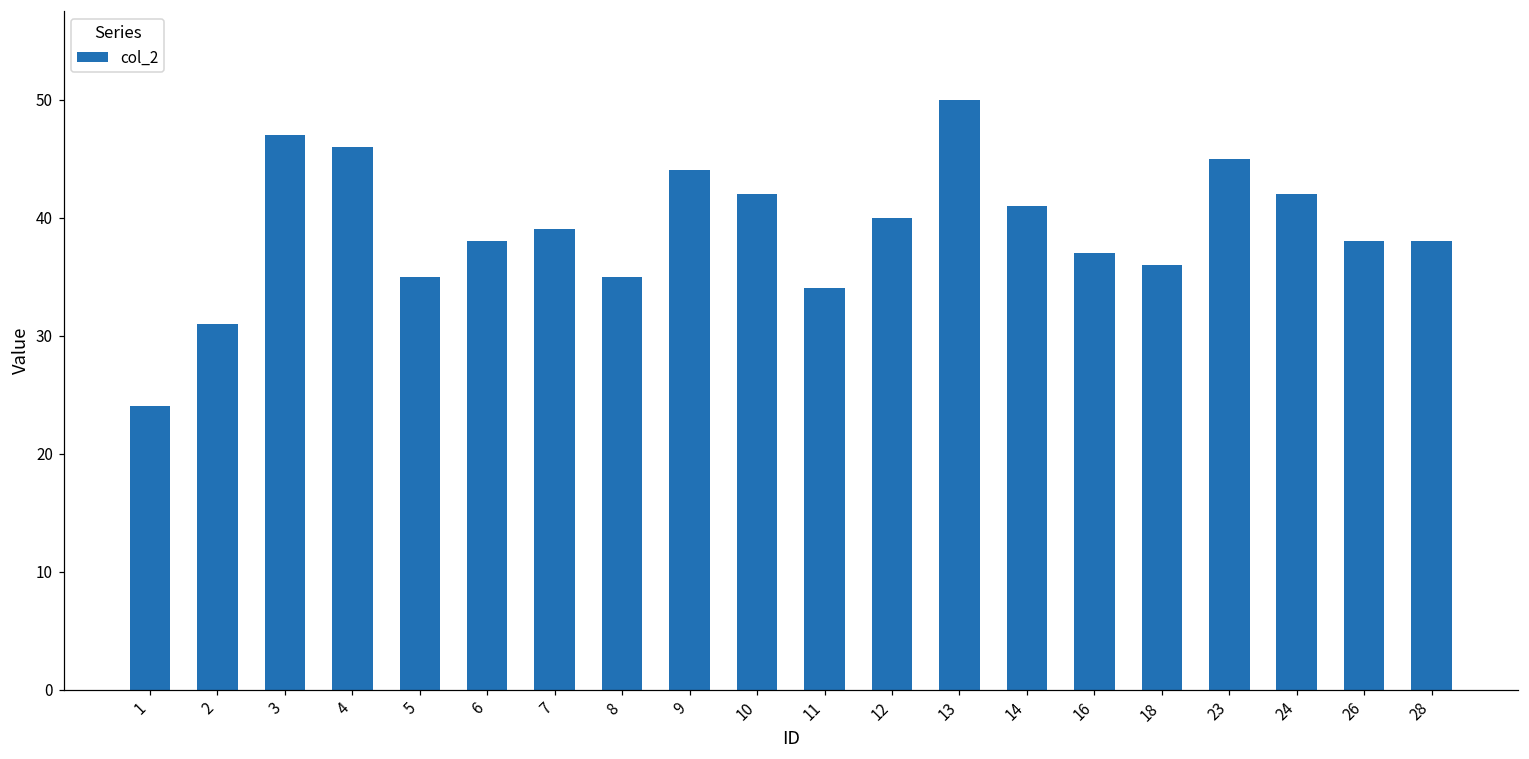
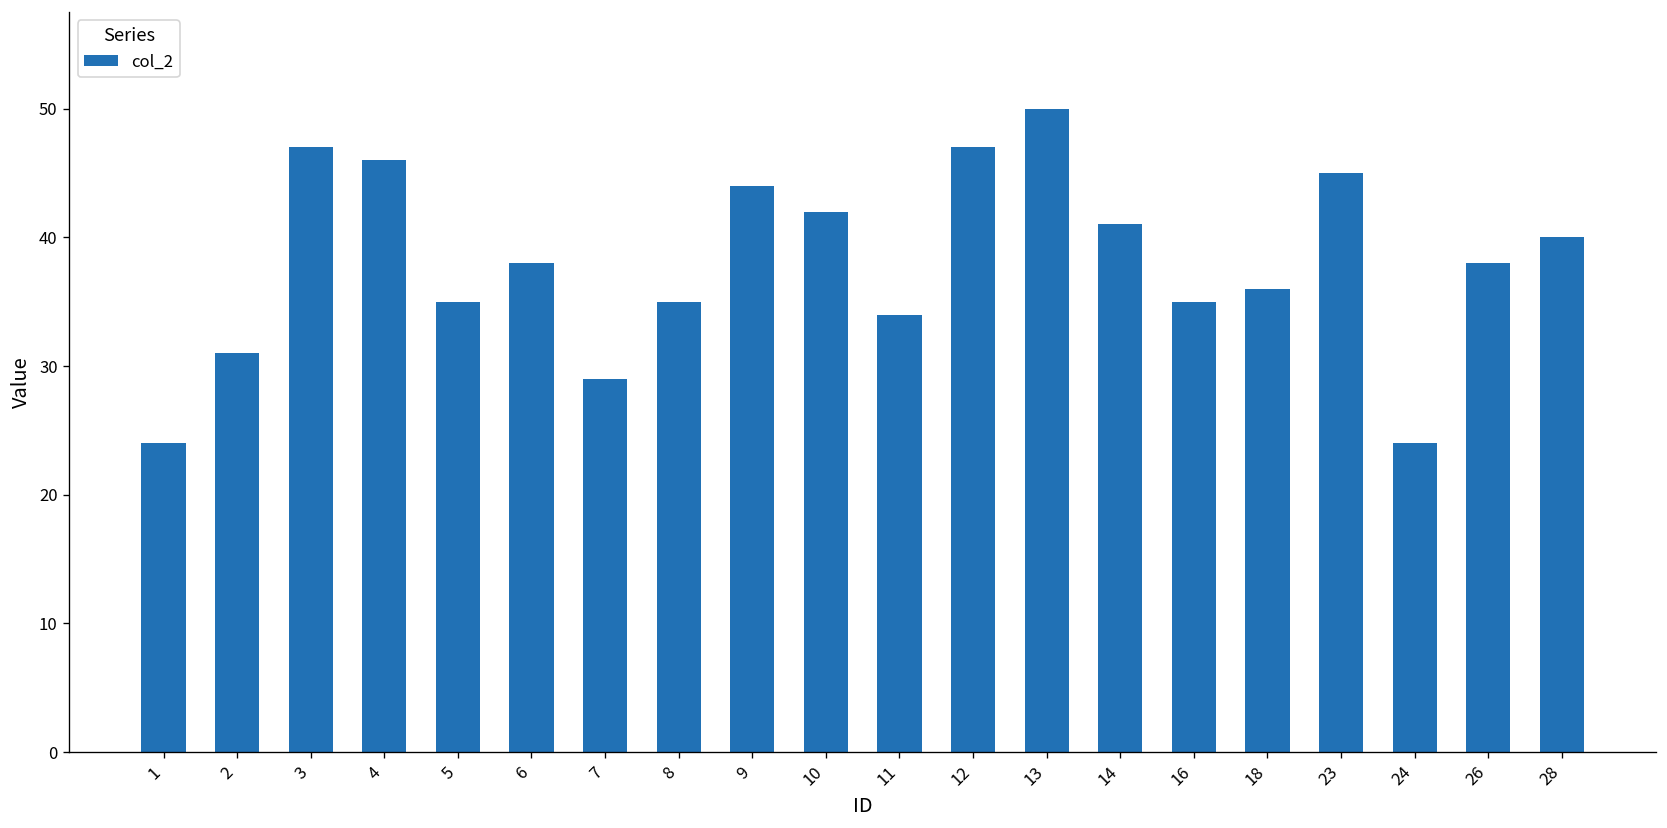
7: 39 -> 29
12: 40 -> 47
16: 37 -> 35
24: 42 -> 24
28: 38 -> 40
